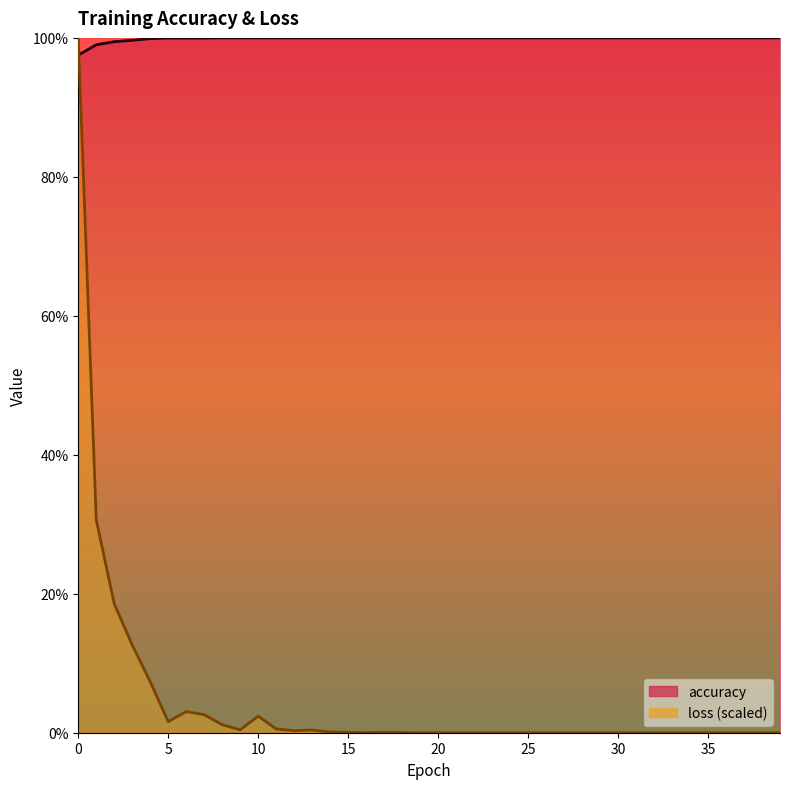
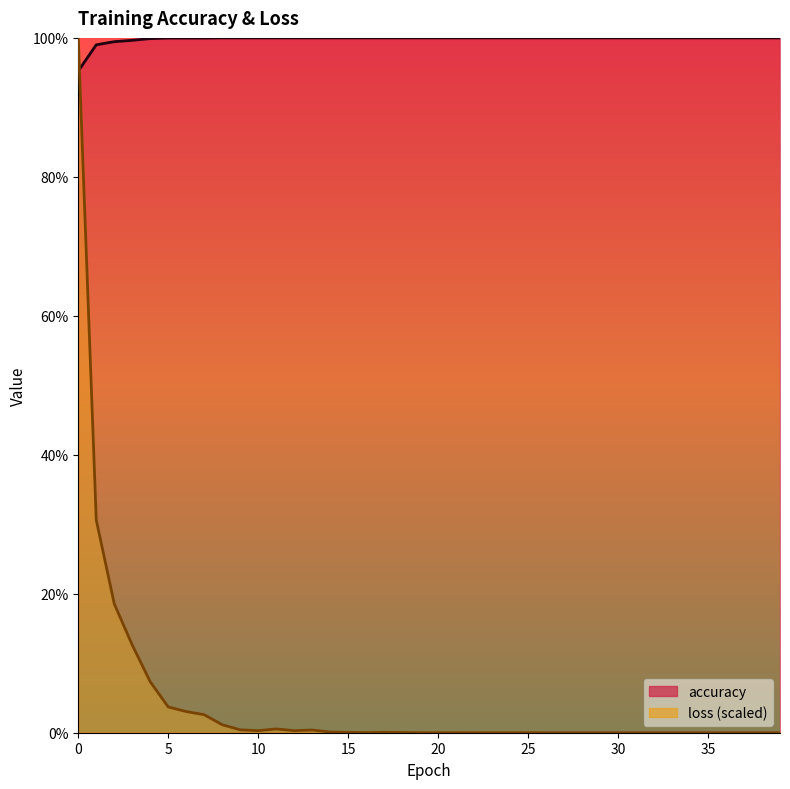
accuracy, 0: 98% -> 95%
loss (scaled), 5: 2% -> 4%
loss (scaled), 10: 2% -> 0%
